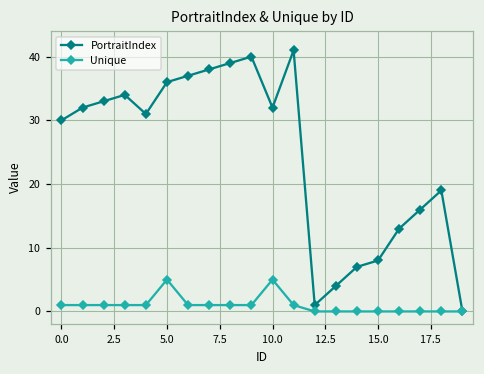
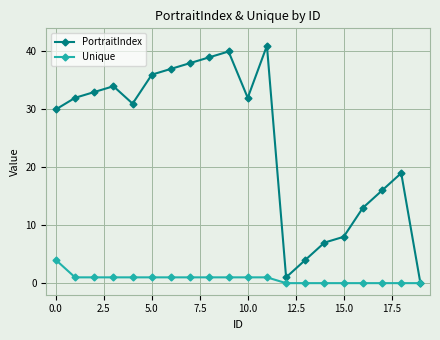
Unique, 0.0: 1 -> 4
Unique, 5.0: 5 -> 1
Unique, 10.0: 5 -> 1
